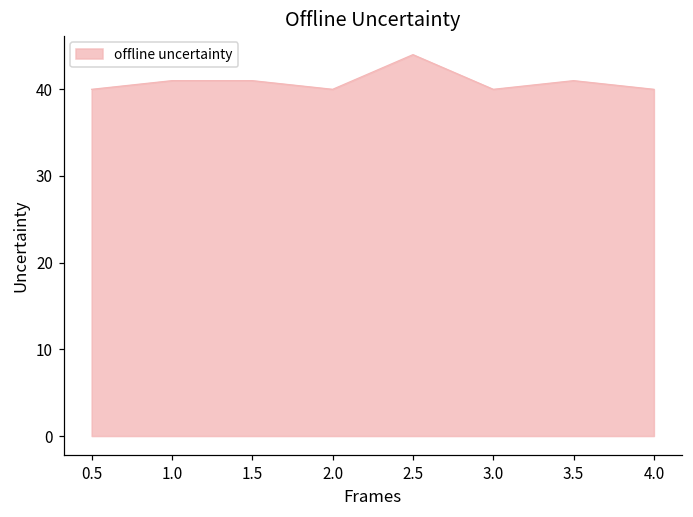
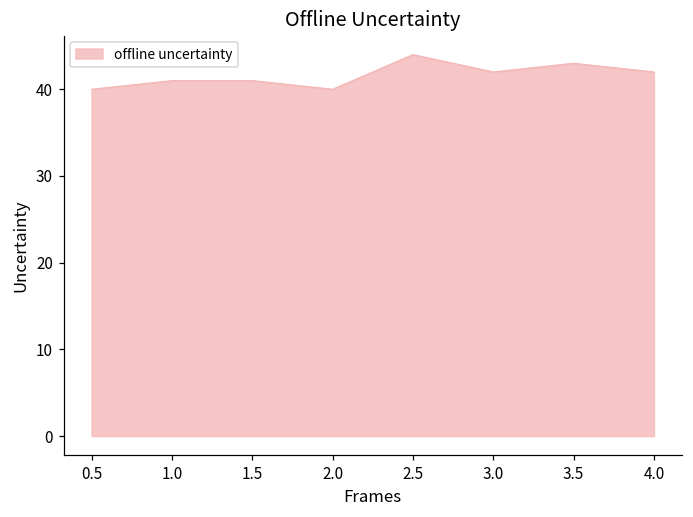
3.0: 40 -> 42
3.5: 41 -> 43
4.0: 40 -> 42
